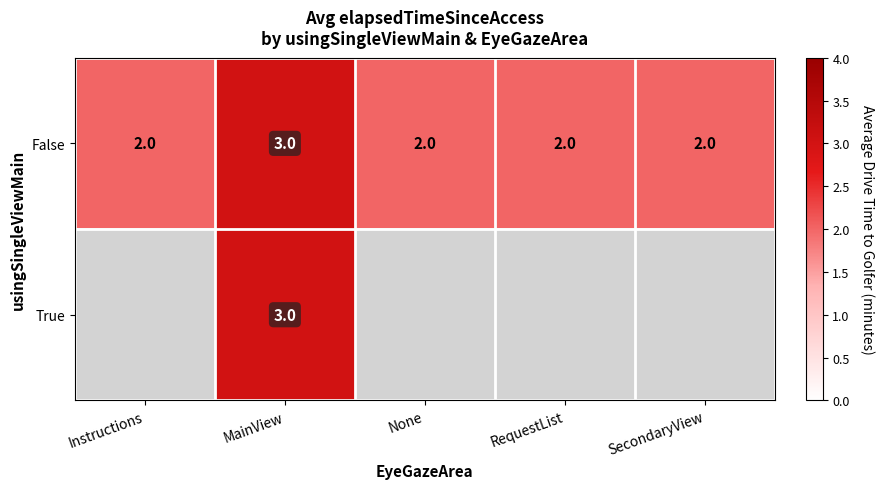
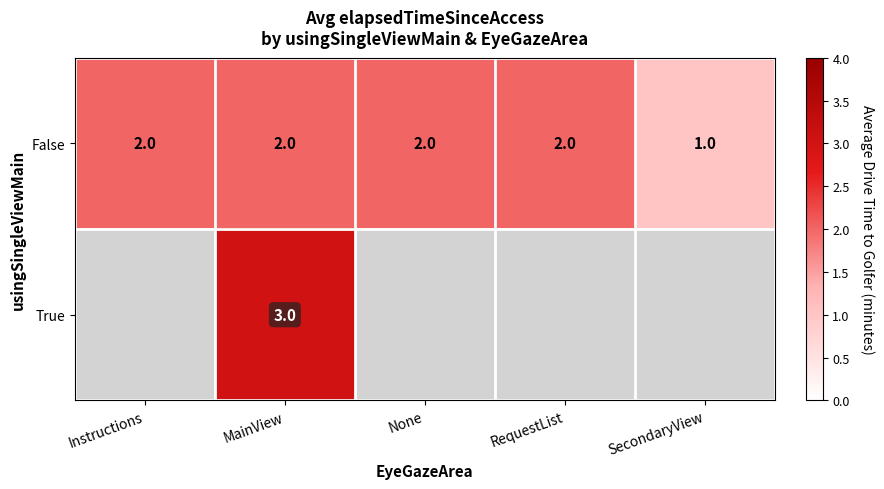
False, MainView: 3.0 -> 2.0
False, SecondaryView: 2.0 -> 1.0
